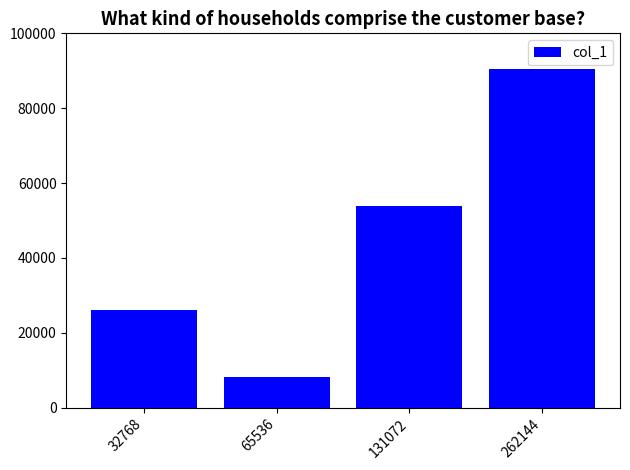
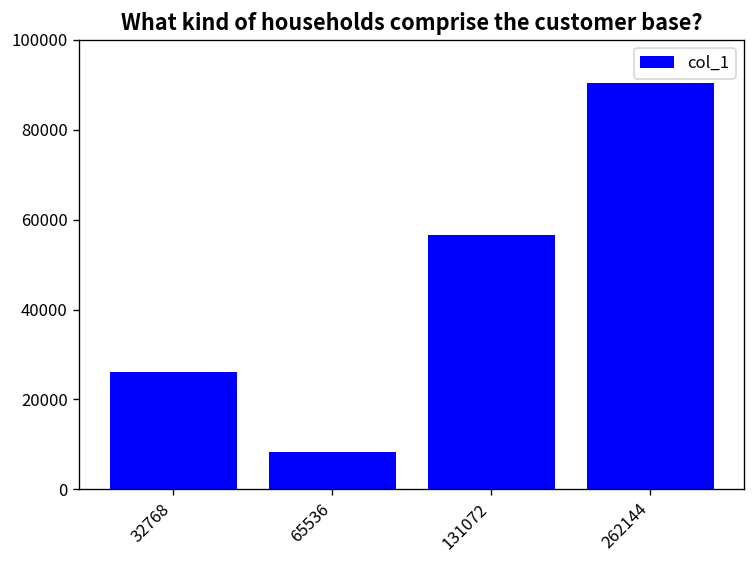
131072: 54000 -> 57000
